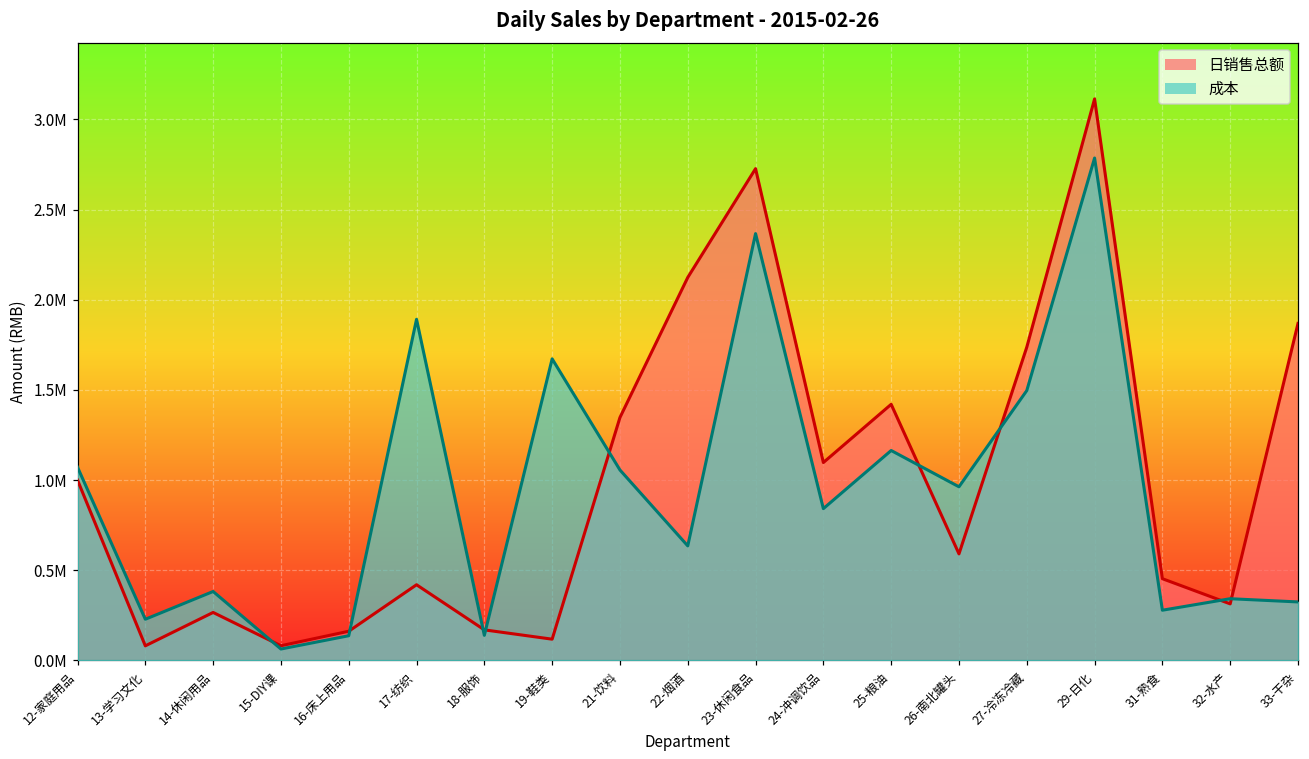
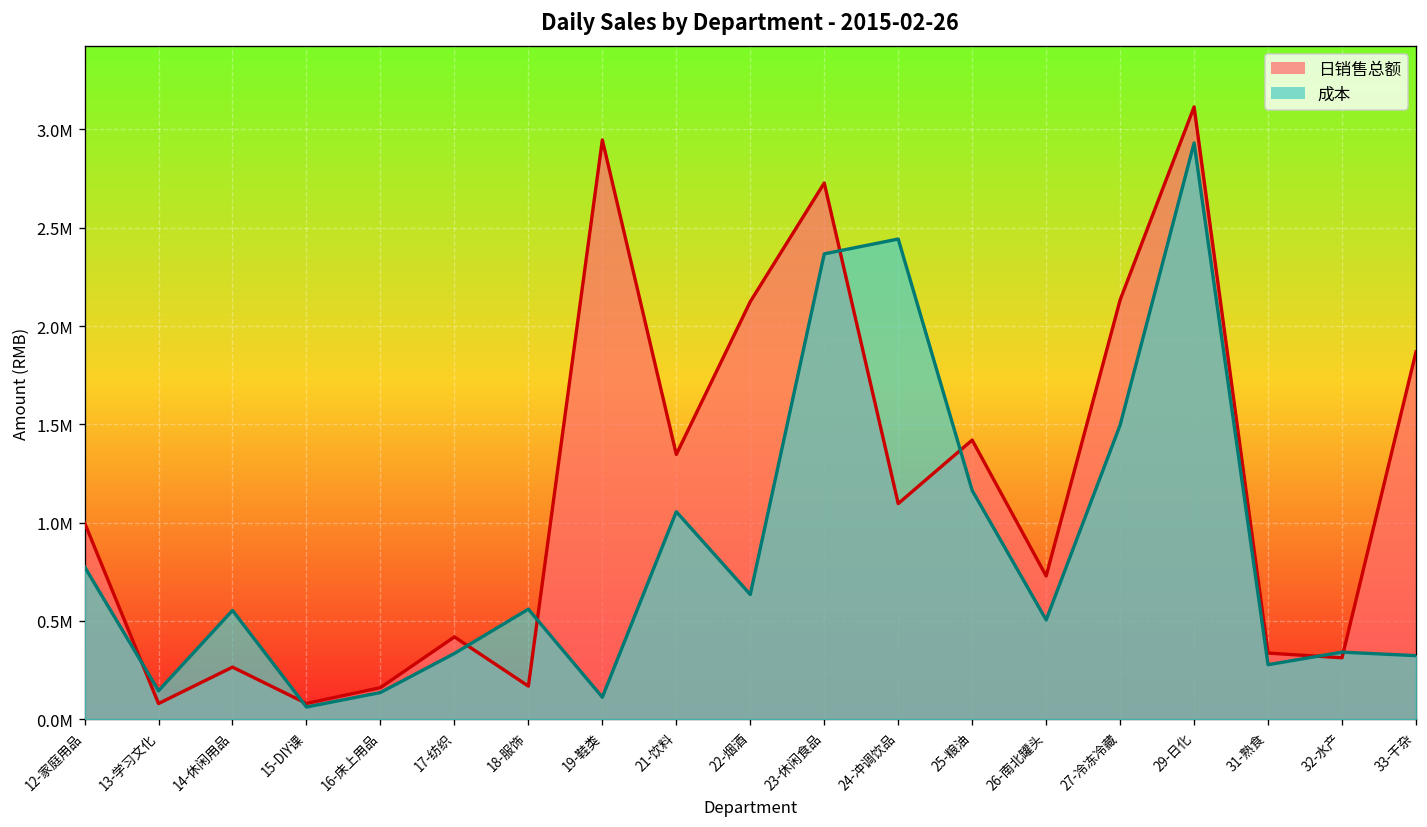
成本, 12-家庭用品: 1070000 -> 780000
成本, 13-学习文化: 230000 -> 150000
成本, 14-休闲用品: 380000 -> 550000
成本, 17-纺织: 1890000 -> 330000
成本, 18-服饰: 140000 -> 560000
日销售总额, 19-鞋类: 120000 -> 2950000
成本, 19-鞋类: 1670000 -> 110000
成本, 24-冲调饮品: 840000 -> 2440000
日销售总额, 26-南北罐头: 590000 -> 730000
成本, 26-南北罐头: 960000 -> 510000
日销售总额, 27-冷冻冷藏: 1740000 -> 2130000
成本, 29-日化: 2790000 -> 2930000
日销售总额, 31-熟食: 450000 -> 340000
